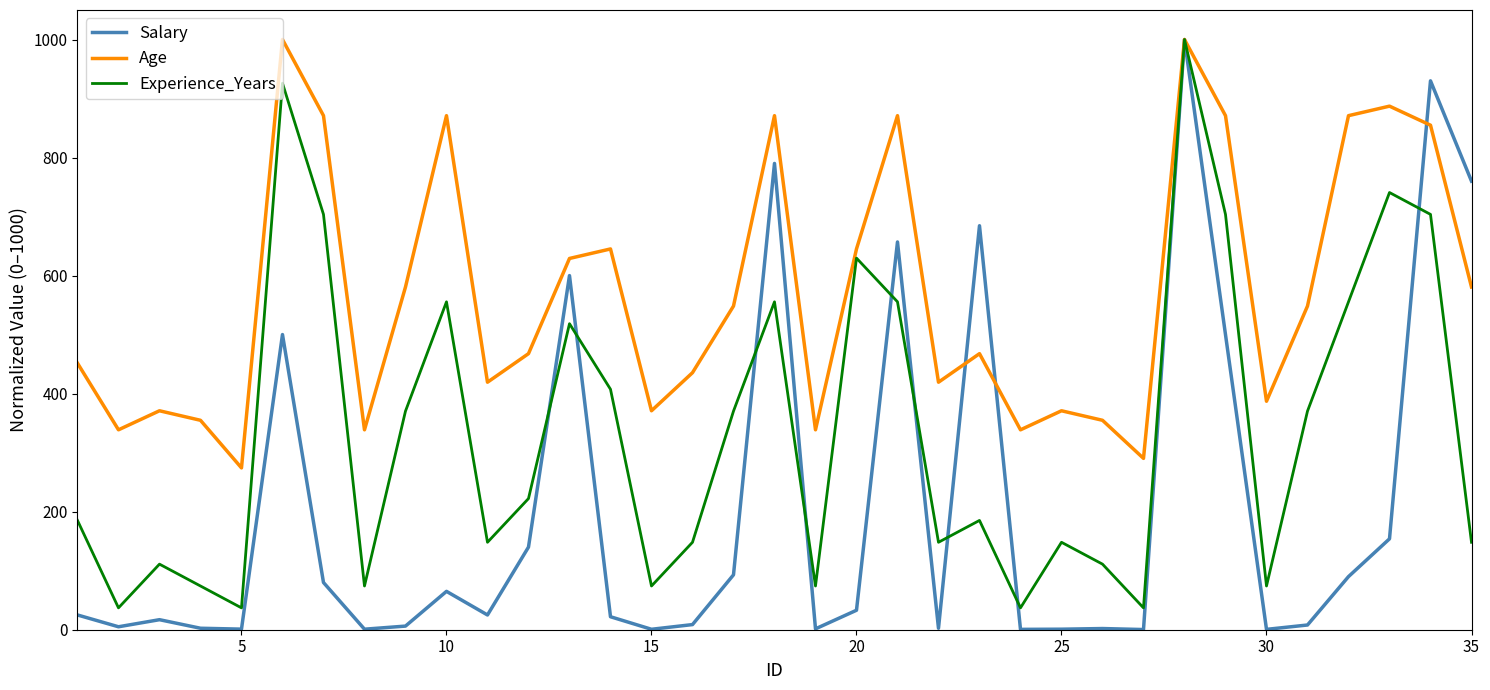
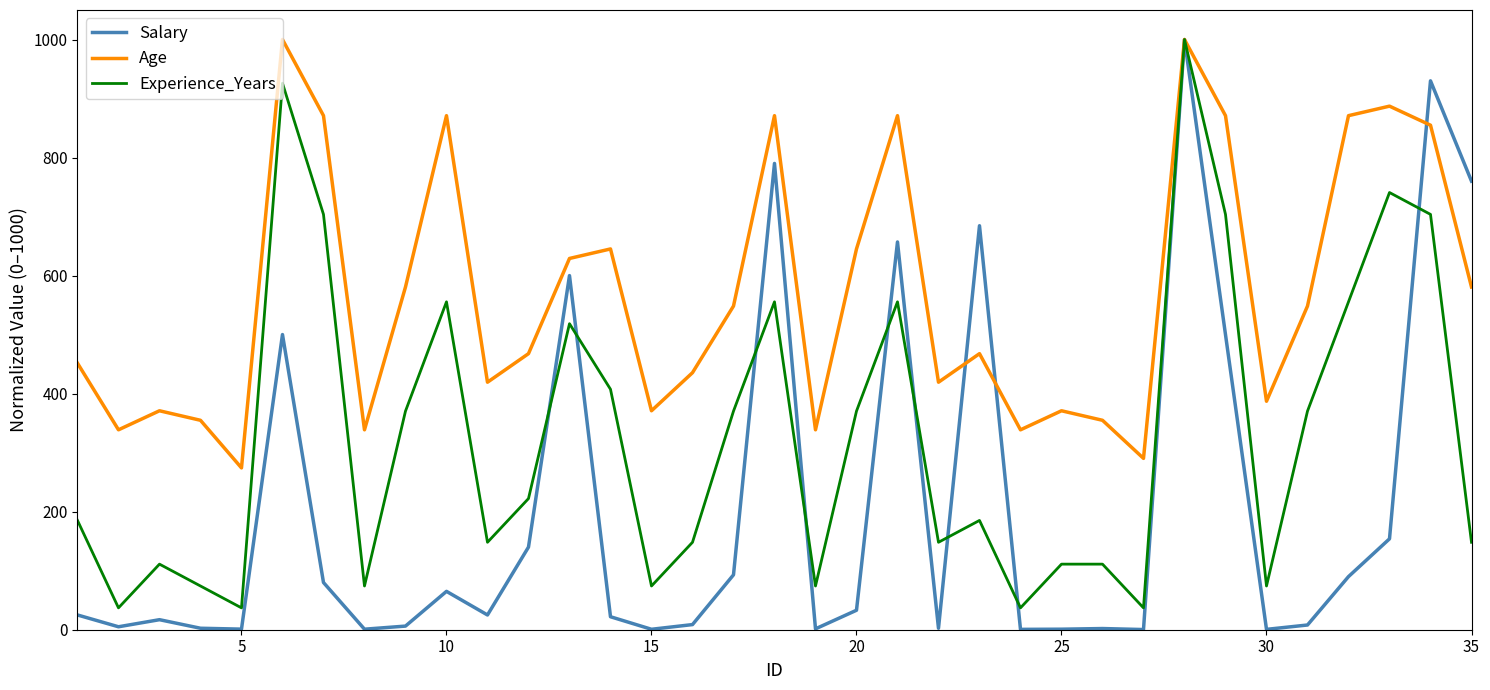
Experience_Years, 20: 630 -> 370
Experience_Years, 25: 150 -> 110
